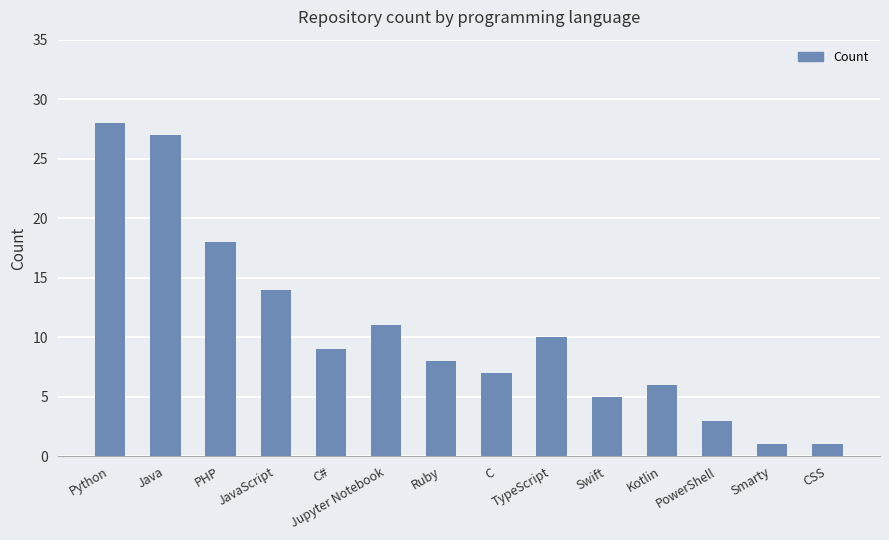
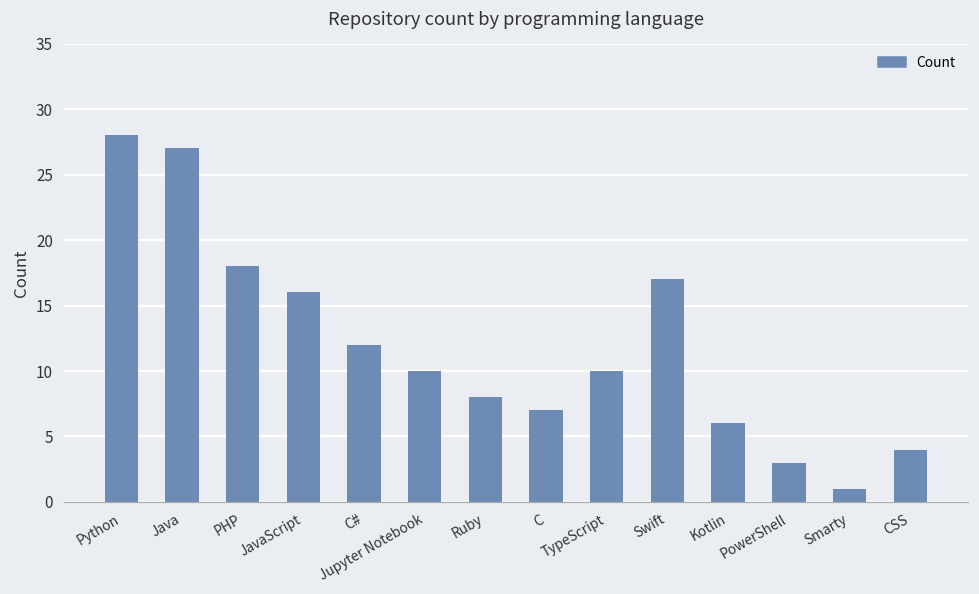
JavaScript: 14 -> 16
C#: 9 -> 12
Jupyter Notebook: 11 -> 10
Swift: 5 -> 17
CSS: 1 -> 4
